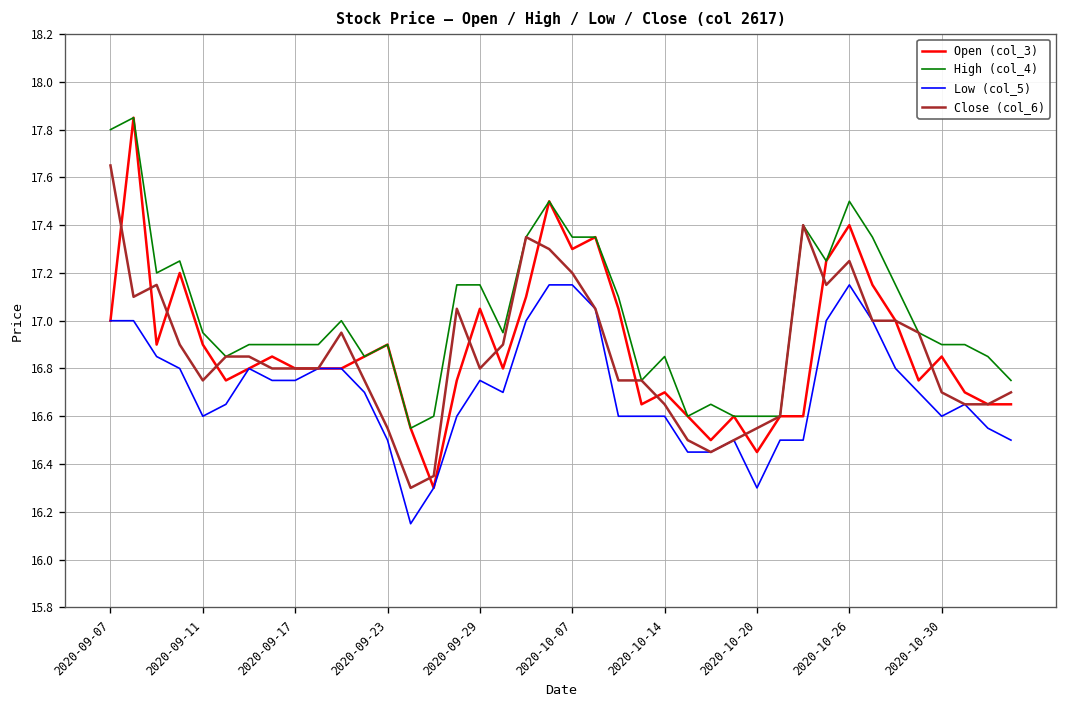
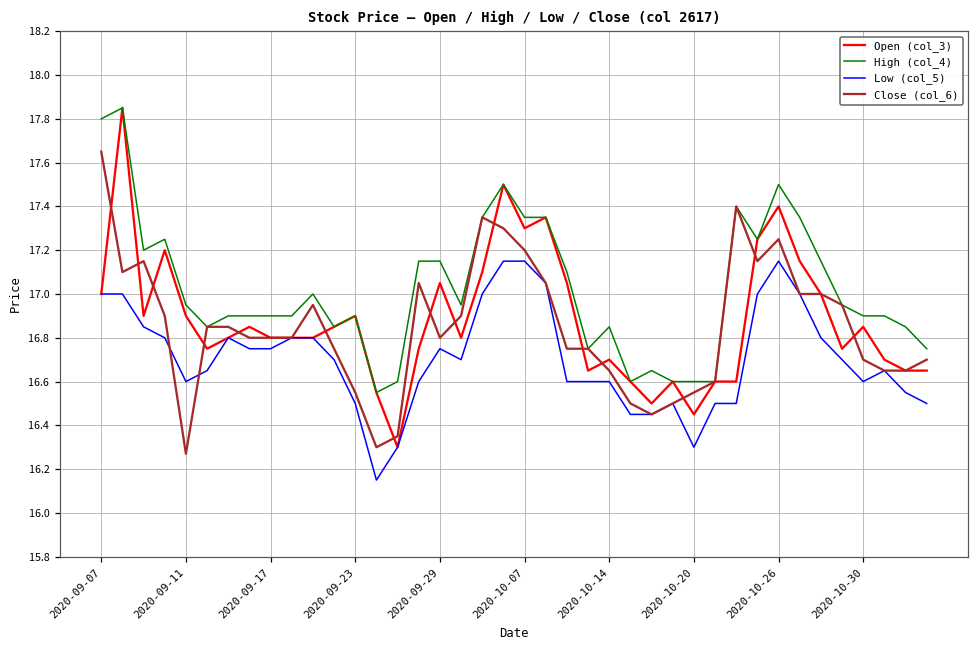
Close (col_6), 2020-09-11: 16.75 -> 16.27
